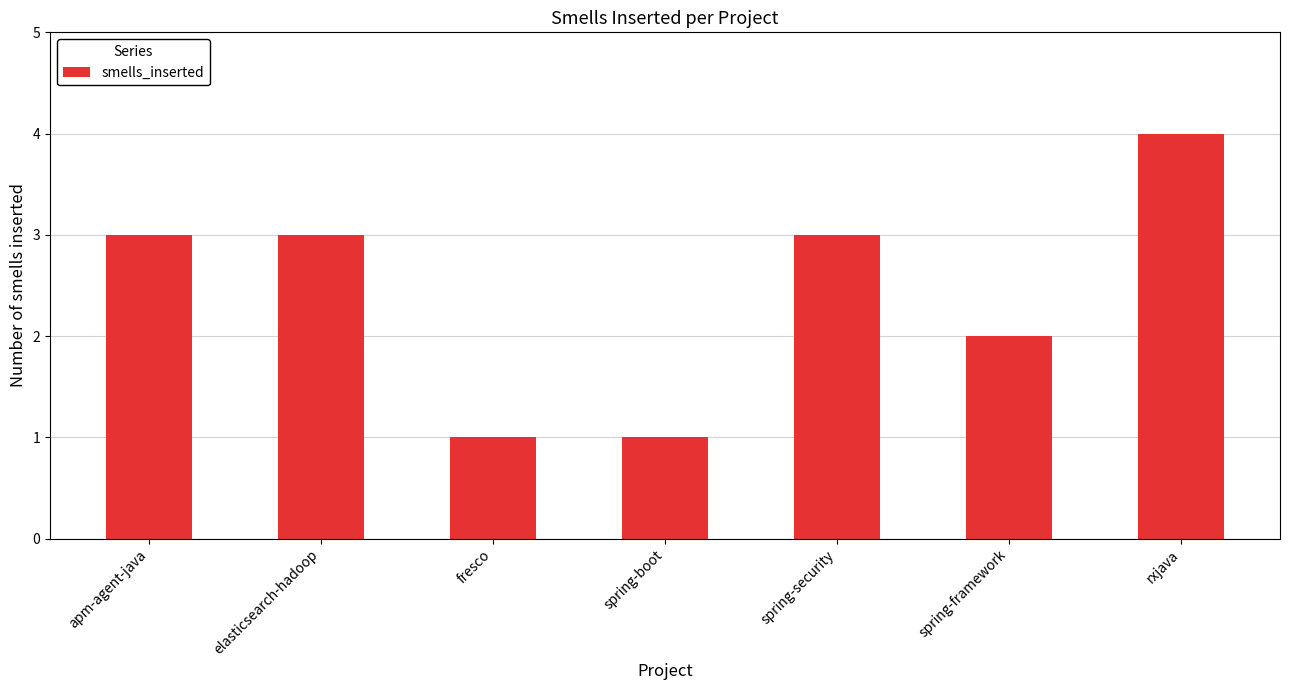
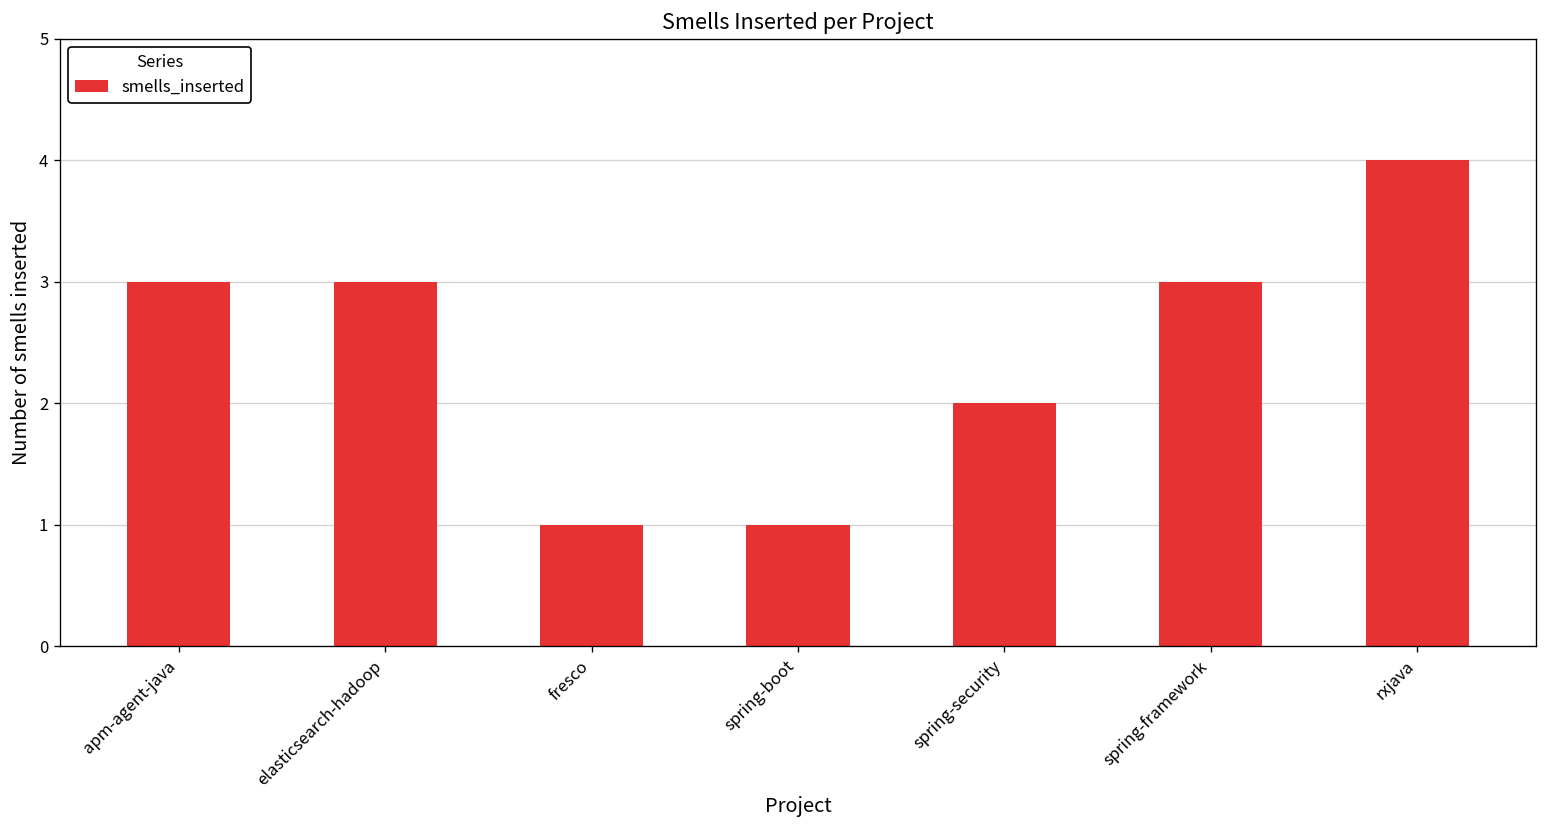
spring-security: 3 -> 2
spring-framework: 2 -> 3
